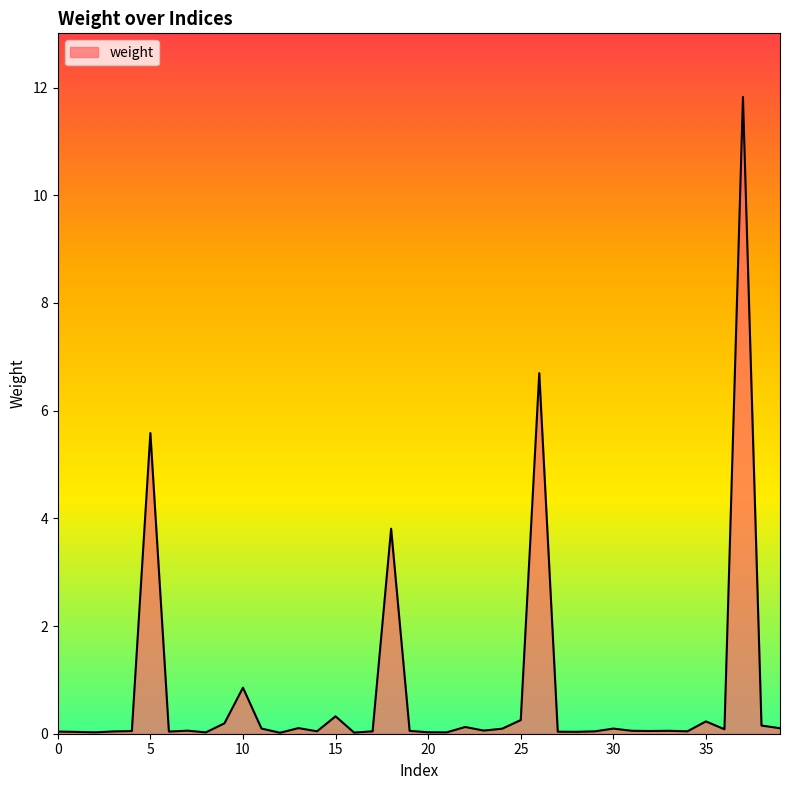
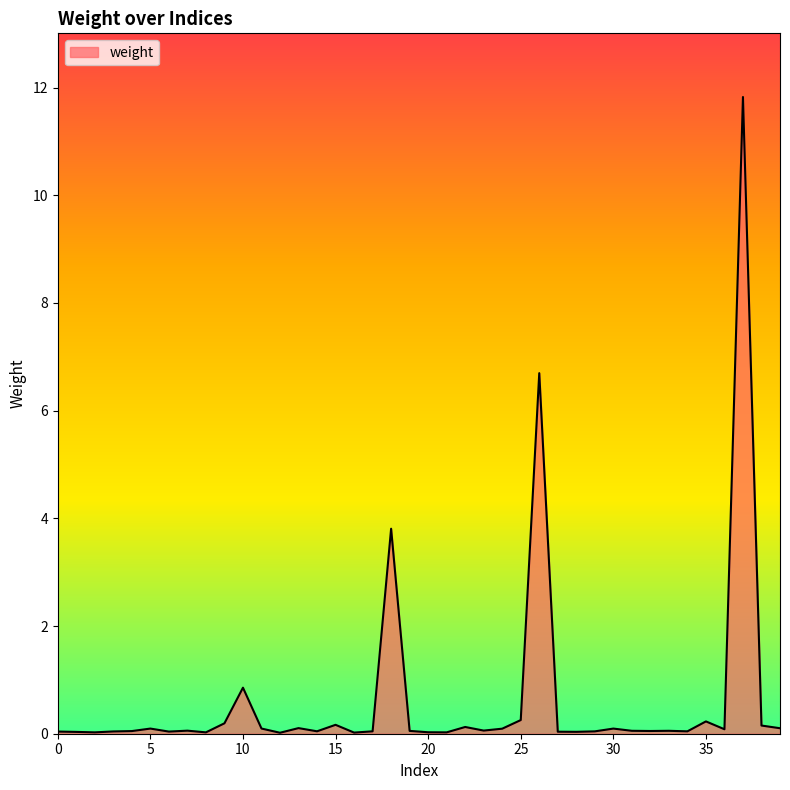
5: 5.6 -> 0.1
15: 0.3 -> 0.2
